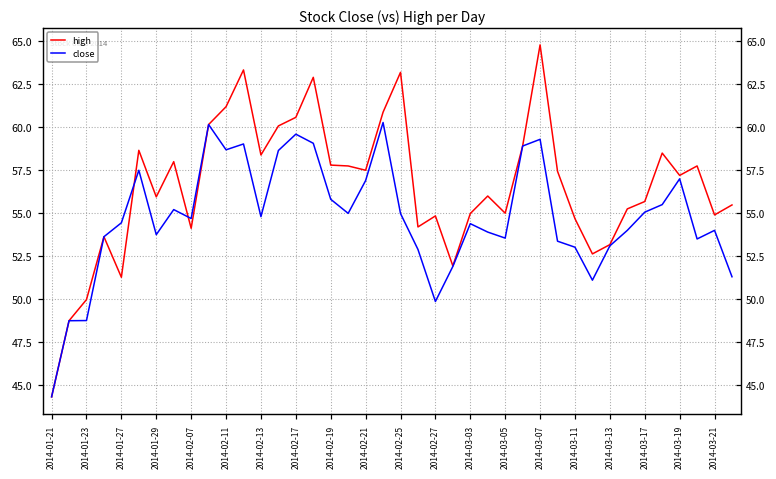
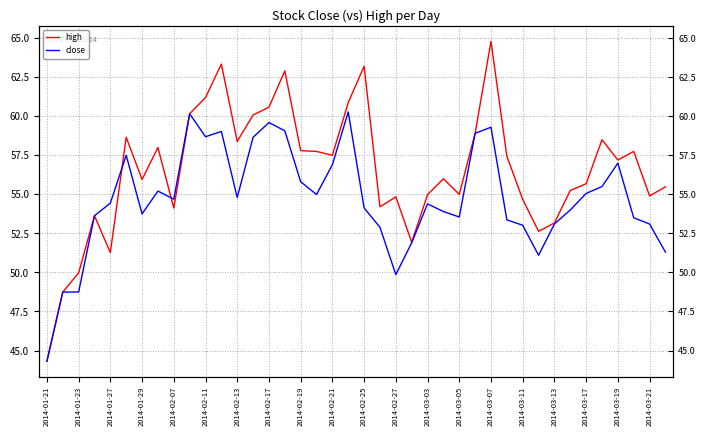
close, 2014-02-25: 55.0 -> 54.1
close, 2014-03-21: 54.0 -> 53.1
